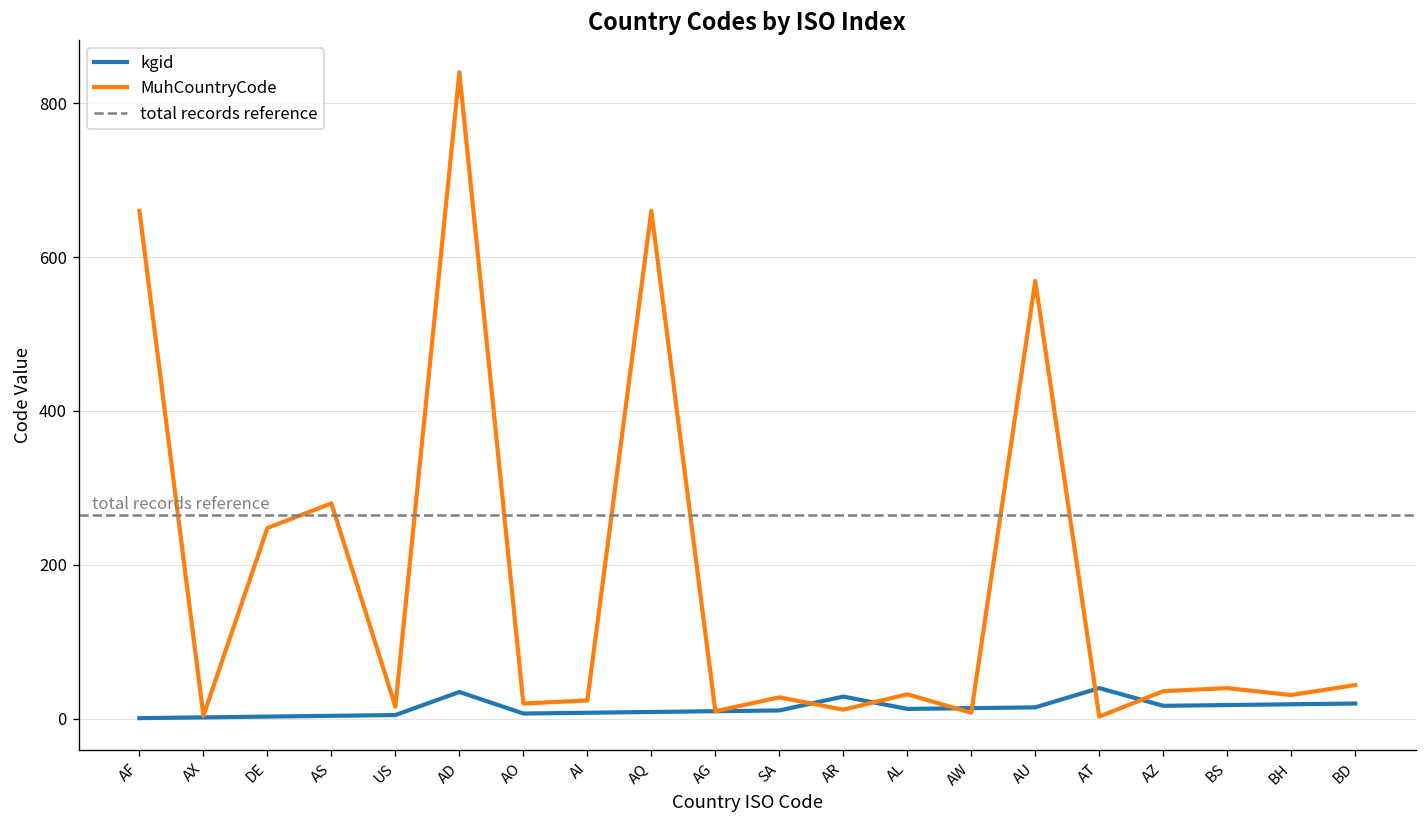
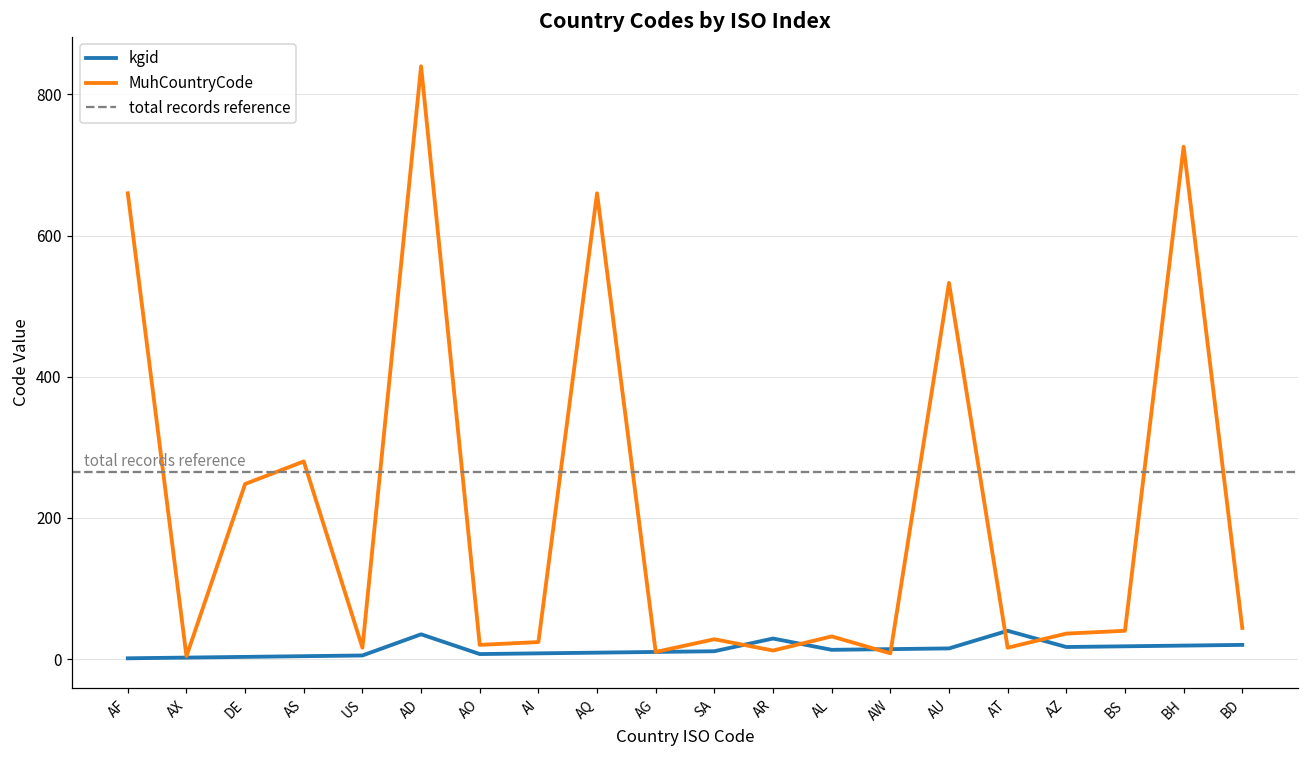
MuhCountryCode, AU: 570 -> 530
MuhCountryCode, AT: 0 -> 20
MuhCountryCode, BH: 30 -> 730
